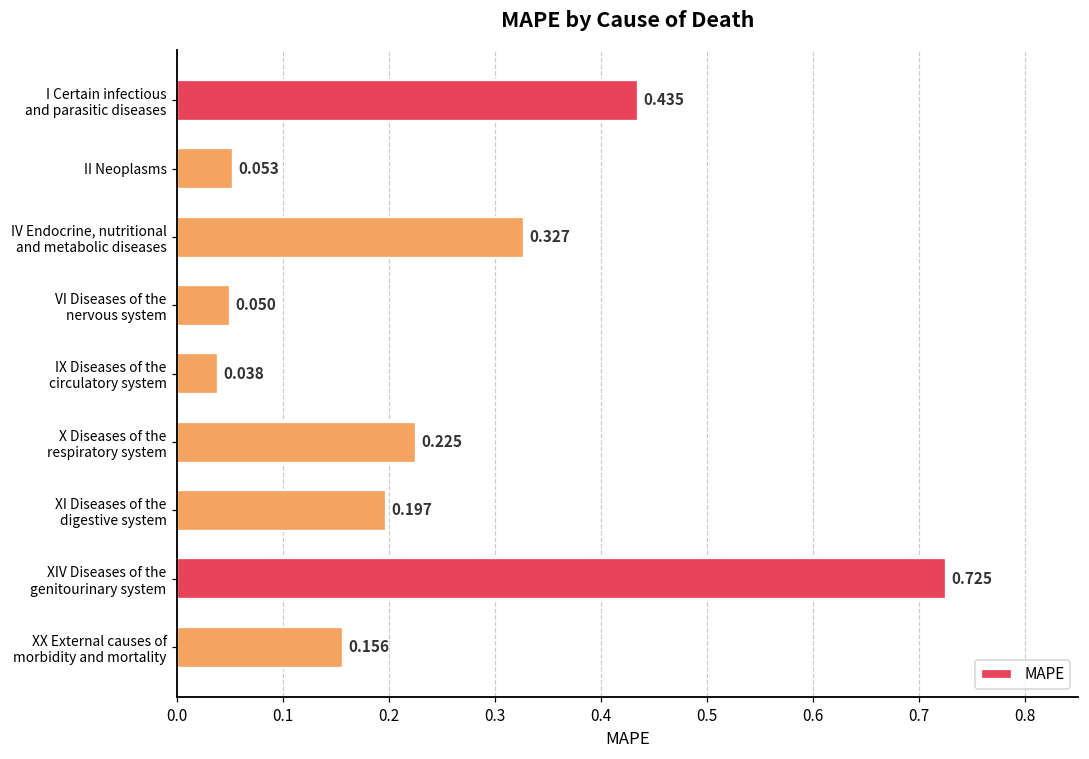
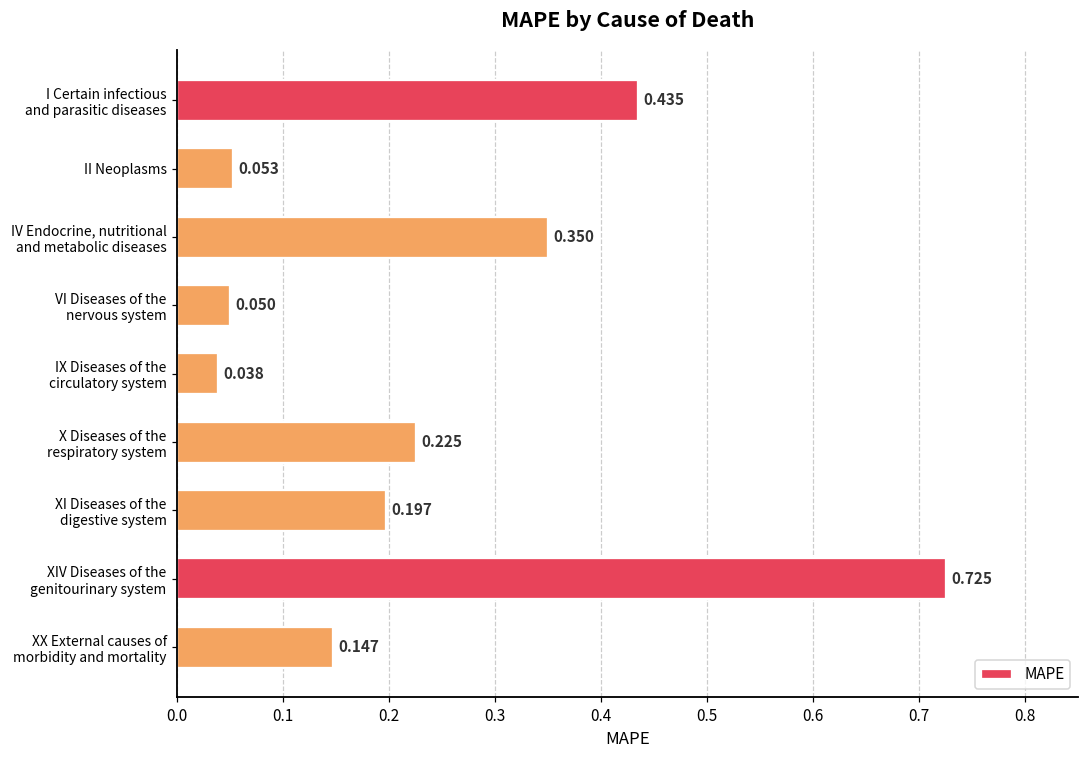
IV Endocrine, nutritional and metabolic diseases: 0.327 -> 0.350
XX External causes of morbidity and mortality: 0.156 -> 0.147
